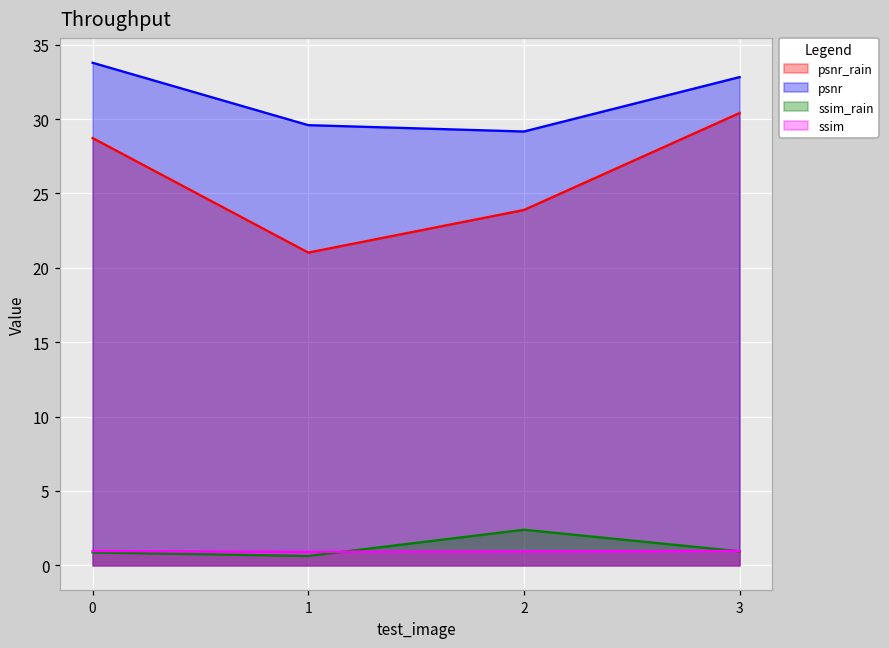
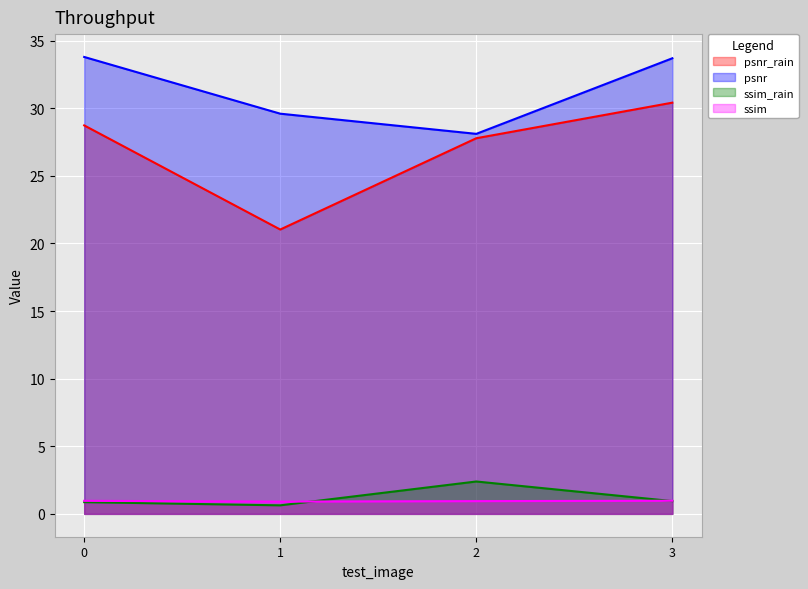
psnr_rain, 2: 23.9 -> 27.8
psnr, 2: 29.2 -> 28.1
psnr, 3: 32.8 -> 33.7
